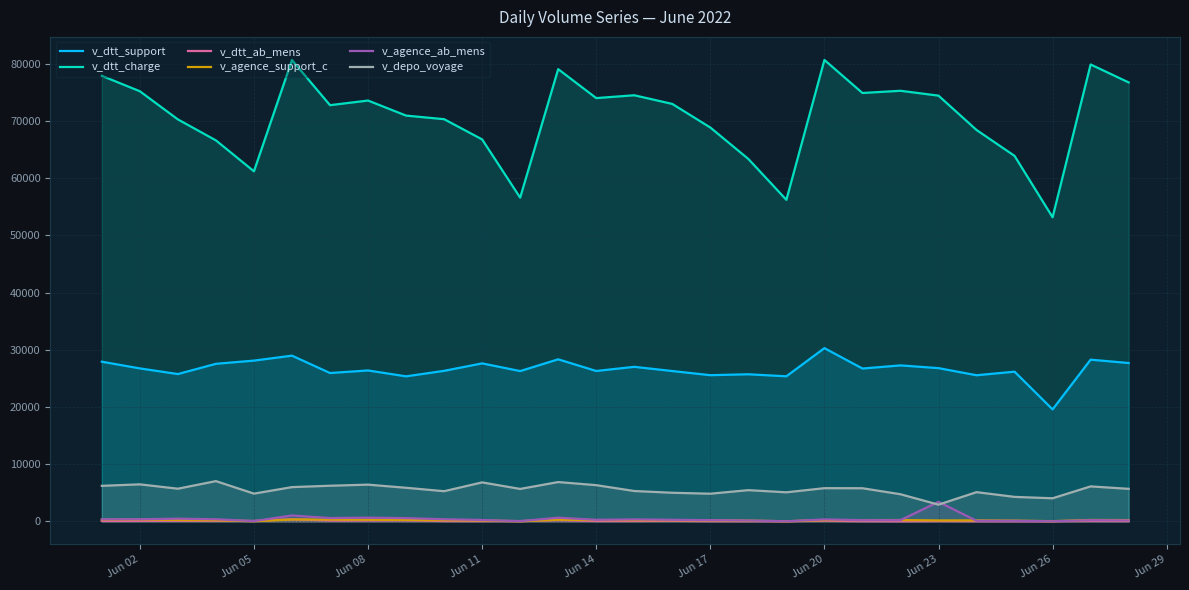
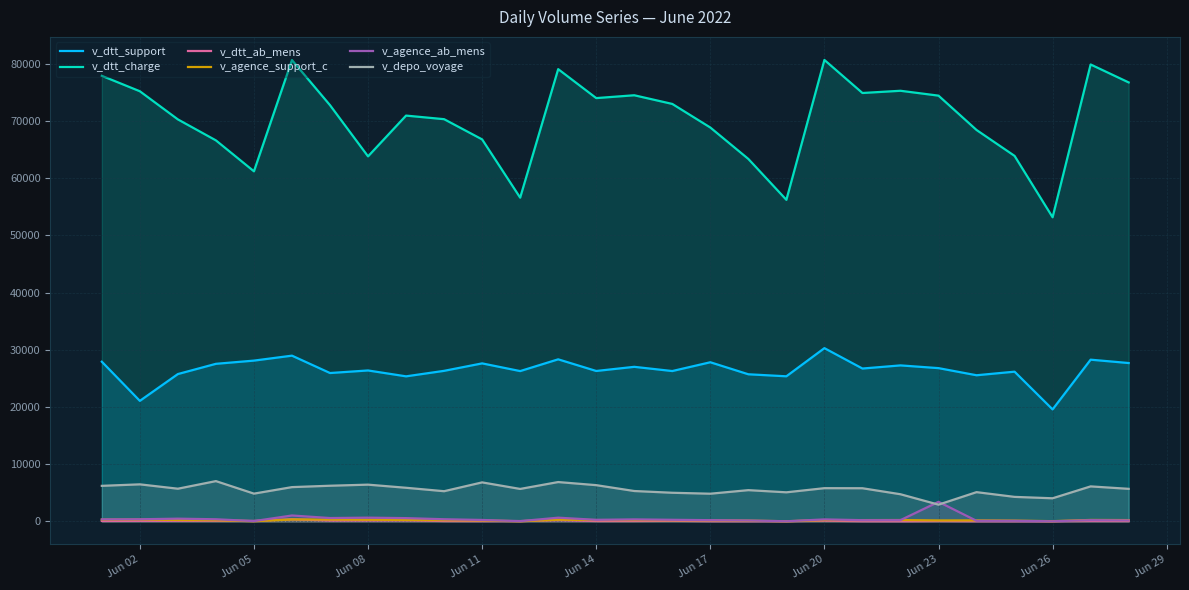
v_dtt_support, Jun 02: 27000 -> 21000
v_dtt_charge, Jun 08: 74000 -> 64000
v_dtt_support, Jun 17: 26000 -> 28000
